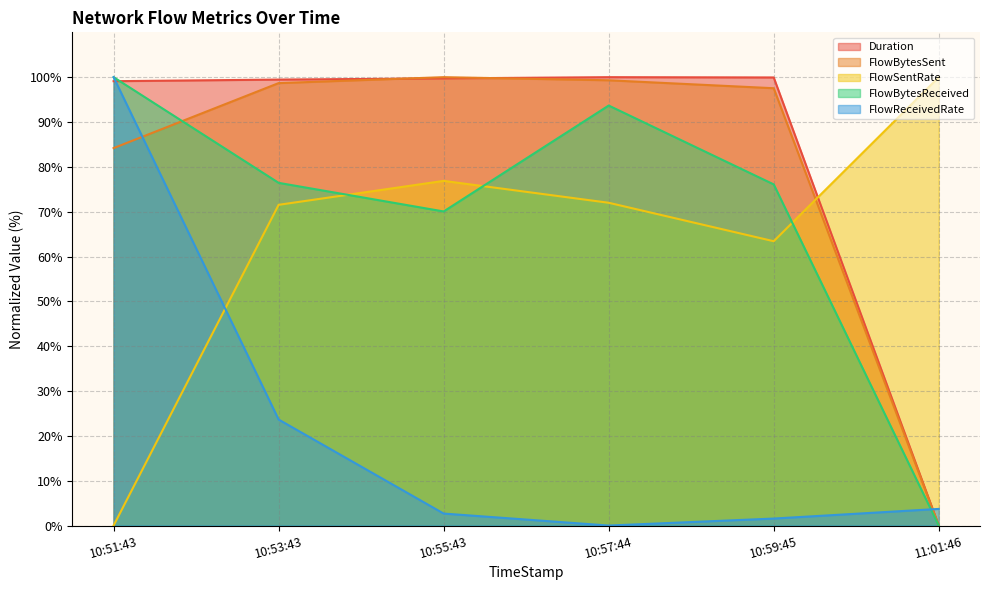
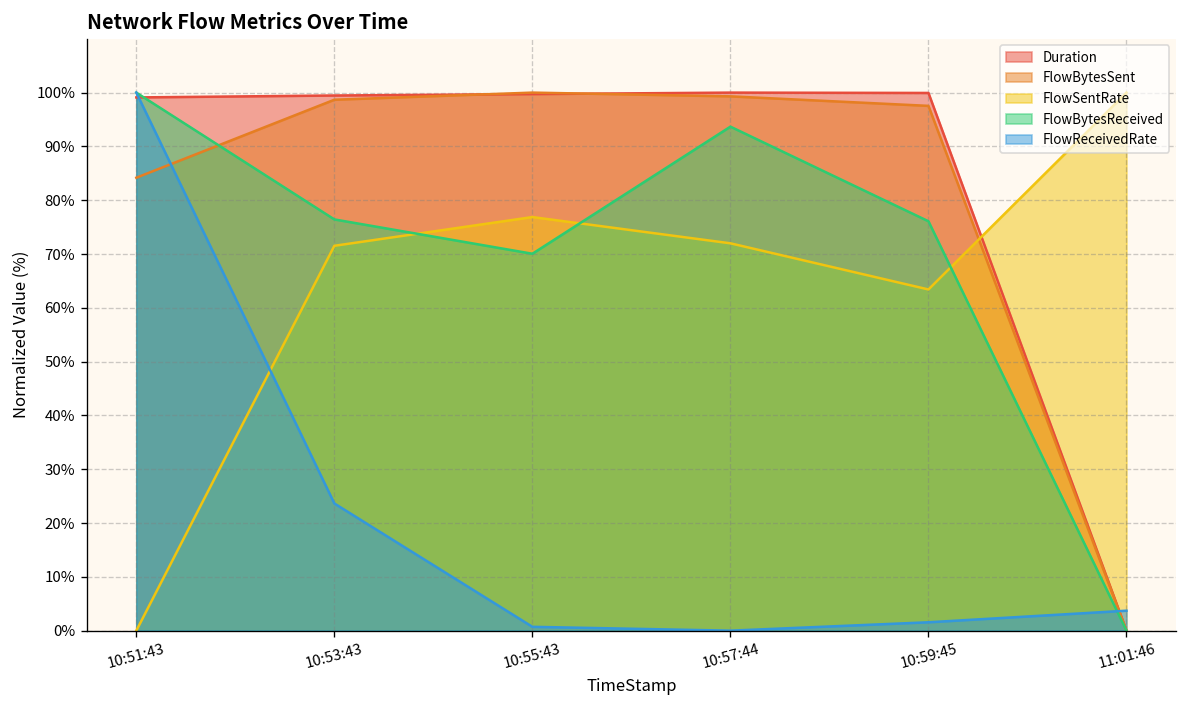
FlowReceivedRate, 10:55:43: 3% -> 1%
